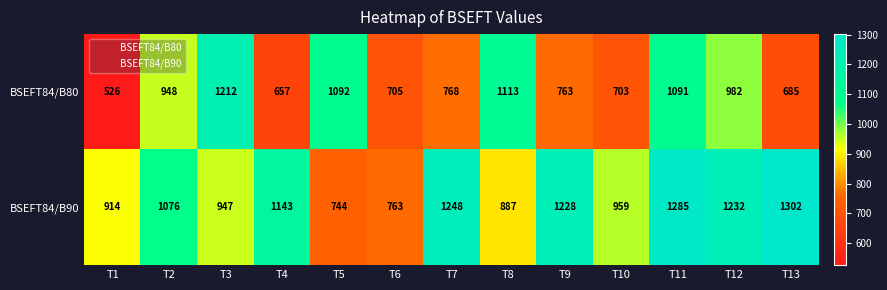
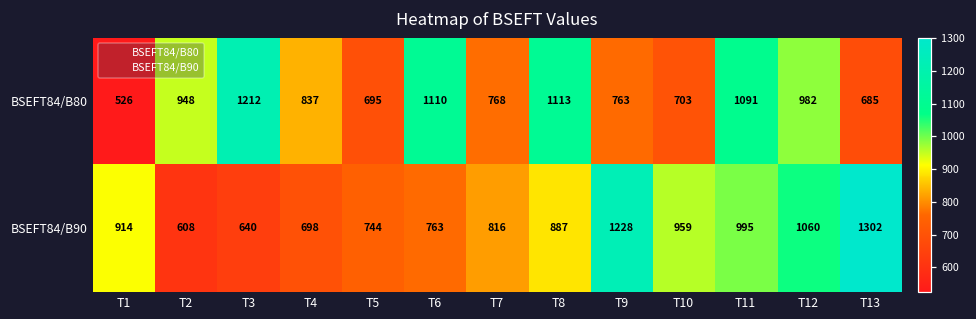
BSEFT84/B80, T4: 657 -> 837
BSEFT84/B80, T5: 1092 -> 695
BSEFT84/B80, T6: 705 -> 1110
BSEFT84/B90, T2: 1076 -> 608
BSEFT84/B90, T3: 947 -> 640
BSEFT84/B90, T4: 1143 -> 698
BSEFT84/B90, T7: 1248 -> 816
BSEFT84/B90, T11: 1285 -> 995
BSEFT84/B90, T12: 1232 -> 1060
